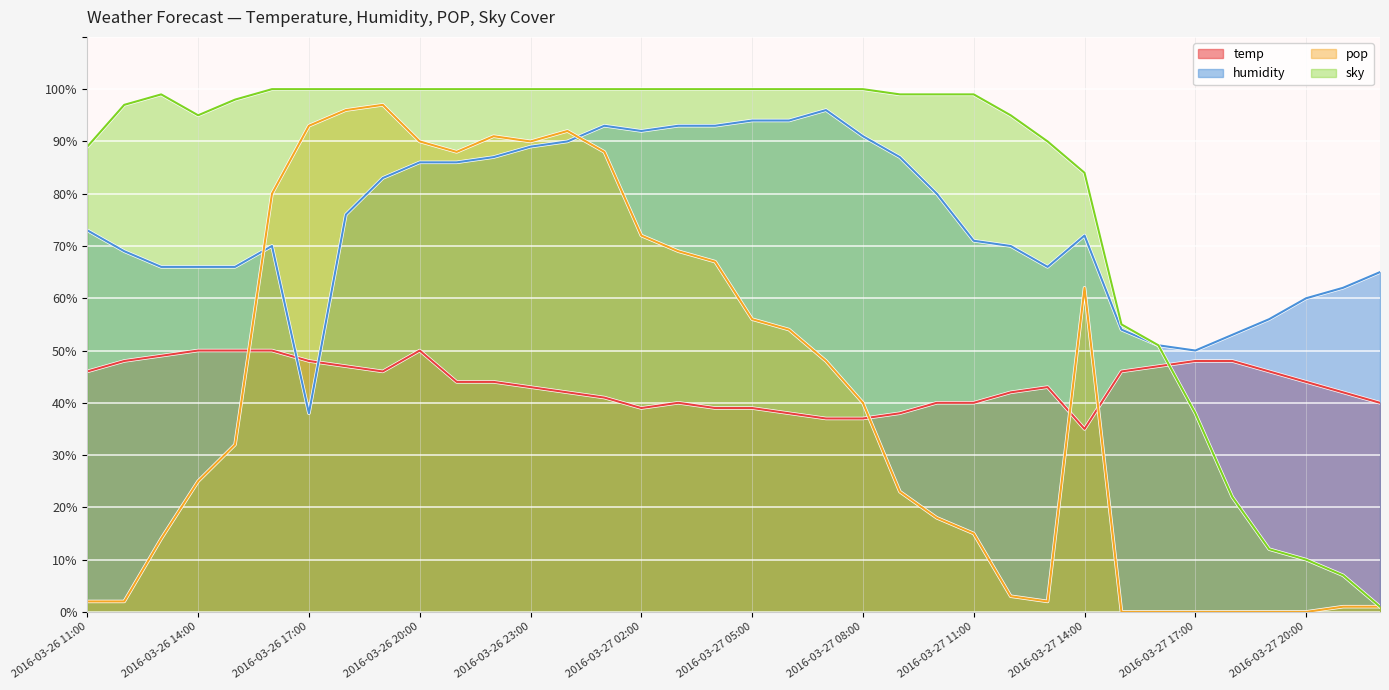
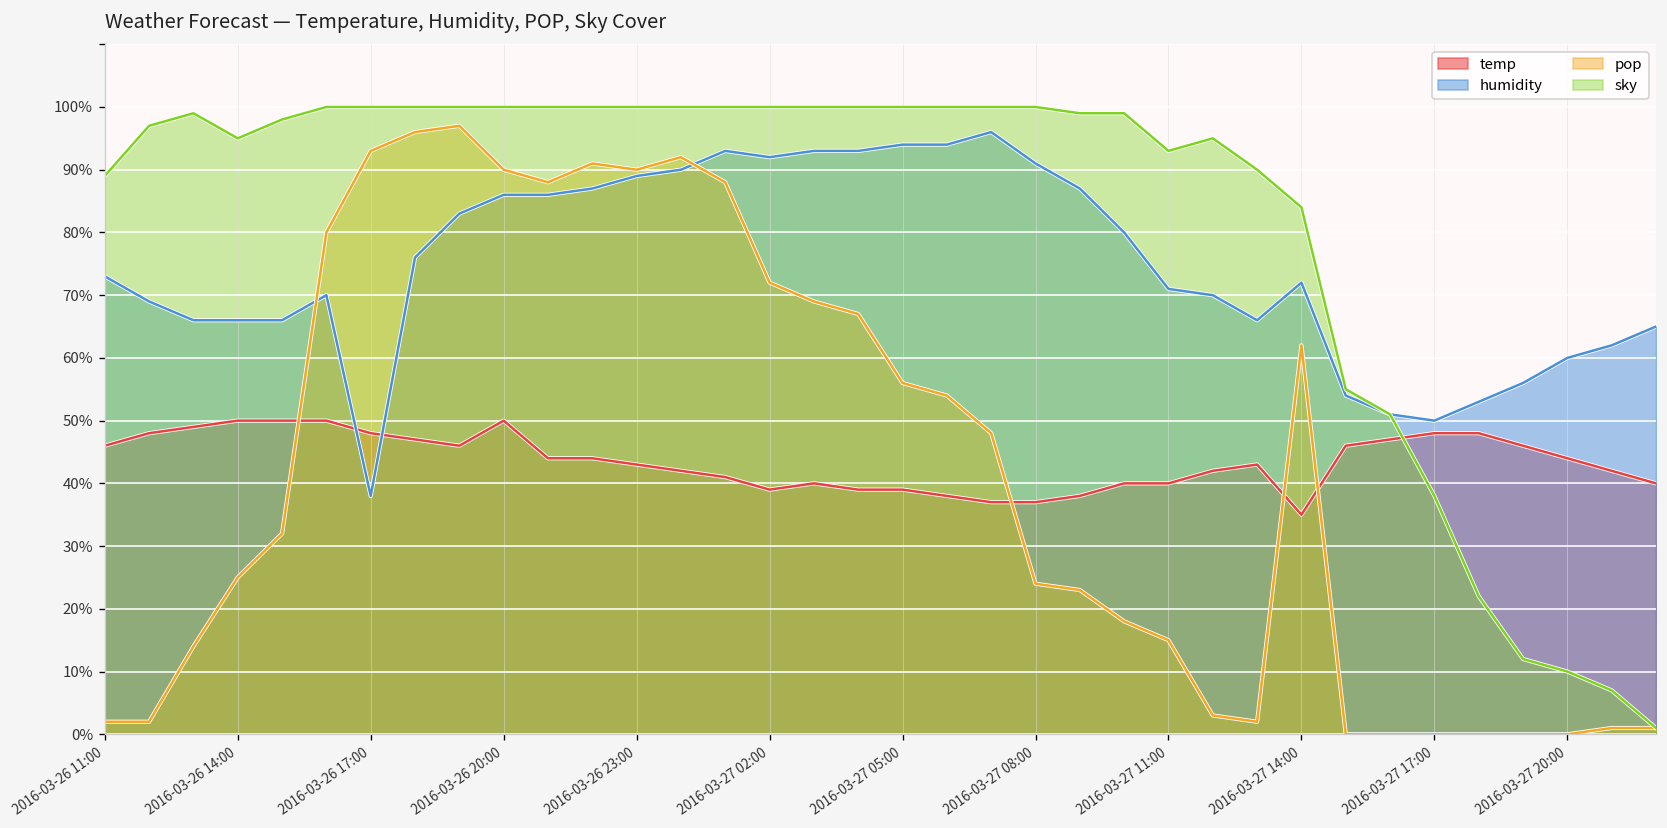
pop, 2016-03-27 08:00: 40% -> 24%
sky, 2016-03-27 11:00: 99% -> 93%
